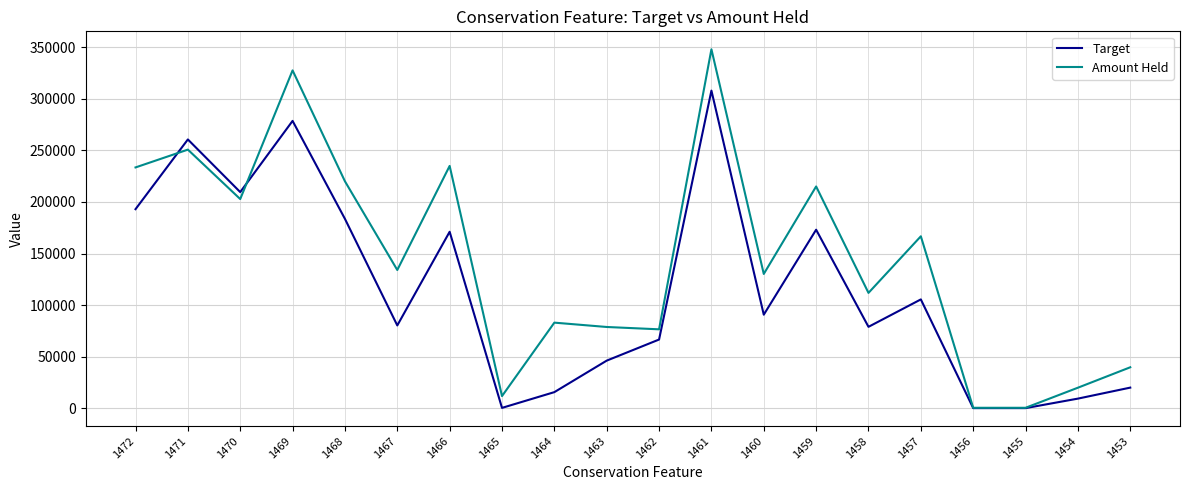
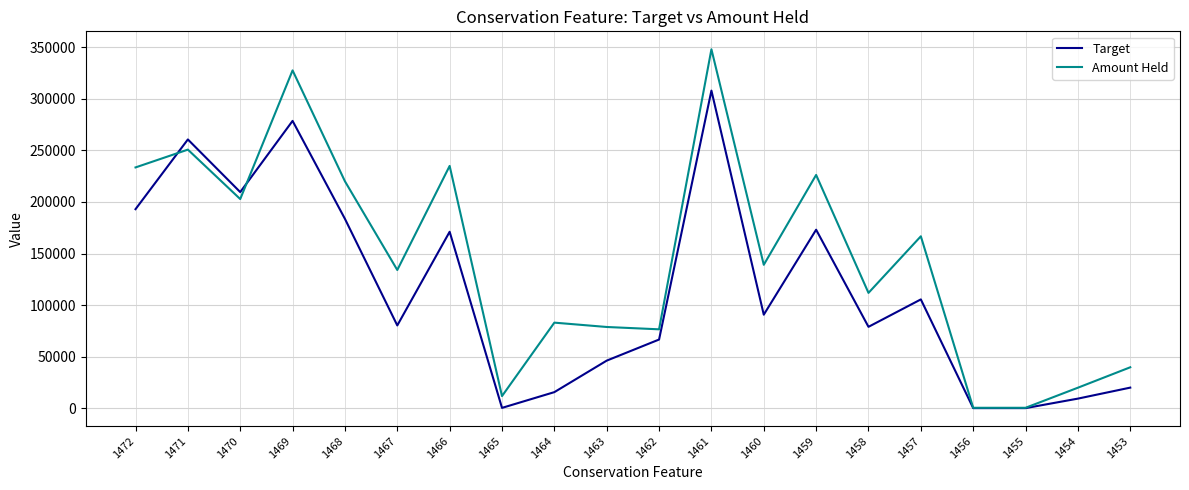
Amount Held, 1460: 130000 -> 139000
Amount Held, 1459: 215000 -> 226000
